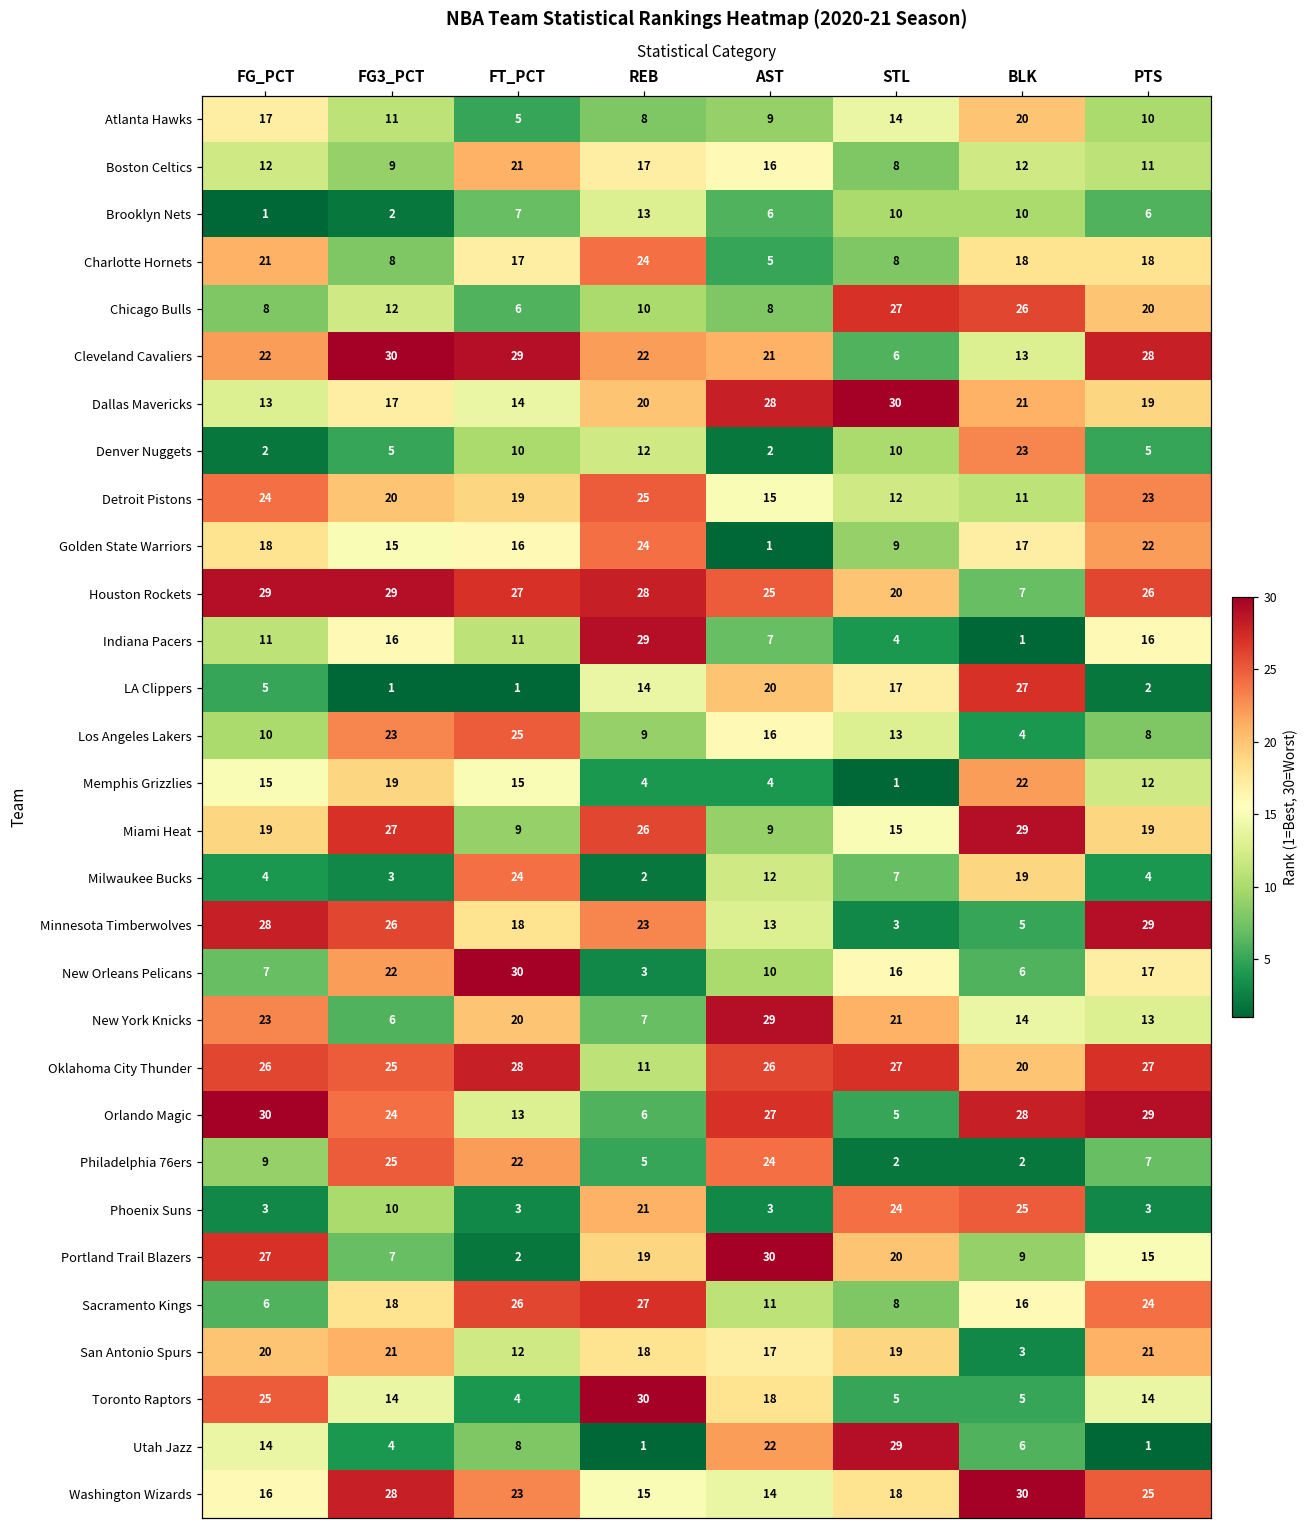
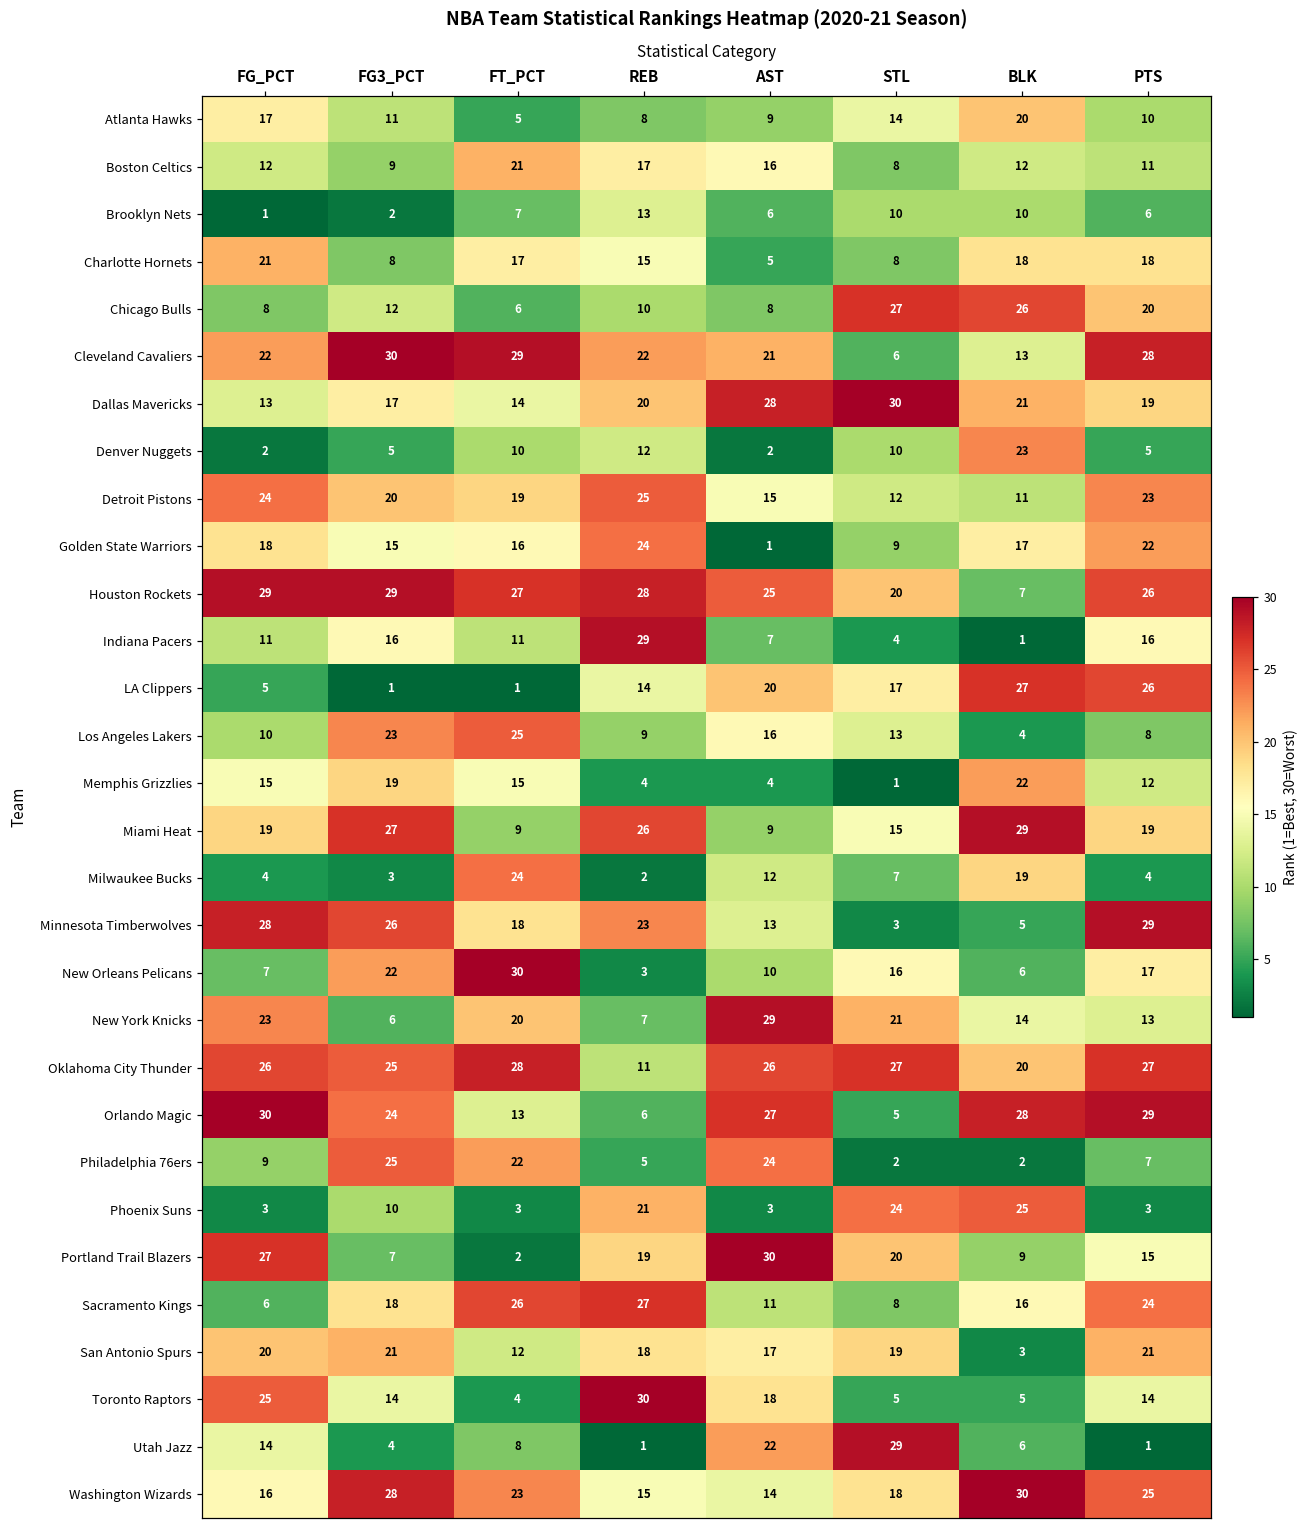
Charlotte Hornets, REB: 24 -> 15
LA Clippers, PTS: 2 -> 26
